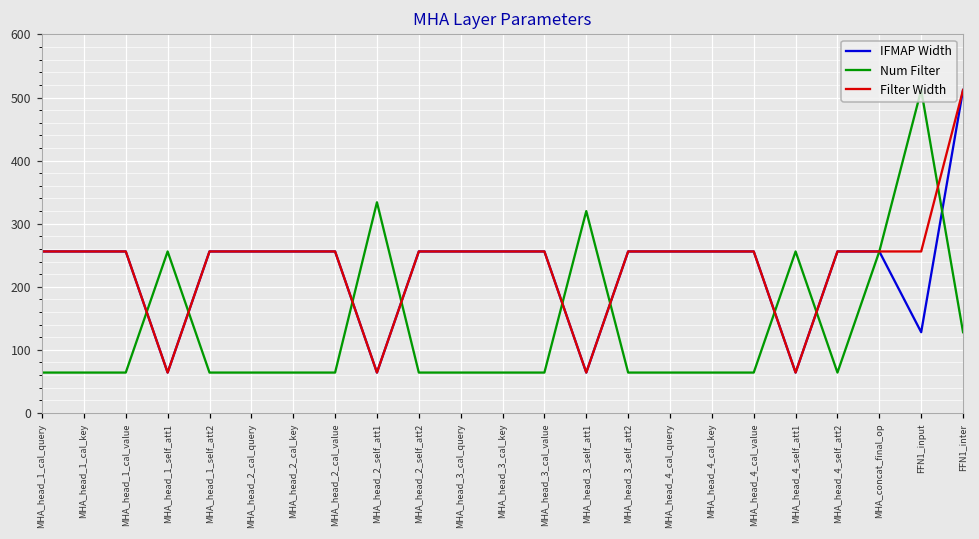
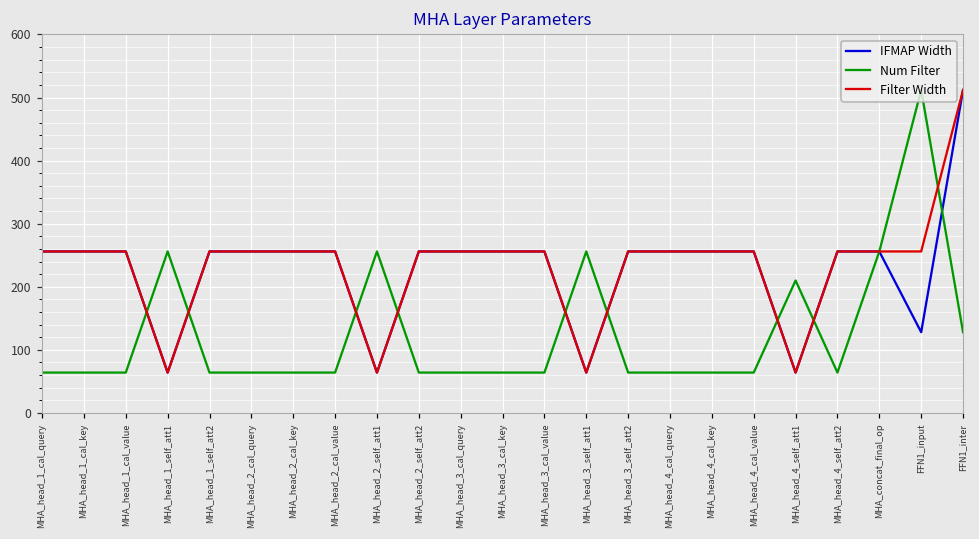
Num Filter, MHA_head_2_self_att1: 330 -> 260
Num Filter, MHA_head_3_self_att1: 320 -> 260
Num Filter, MHA_head_4_self_att1: 260 -> 210
